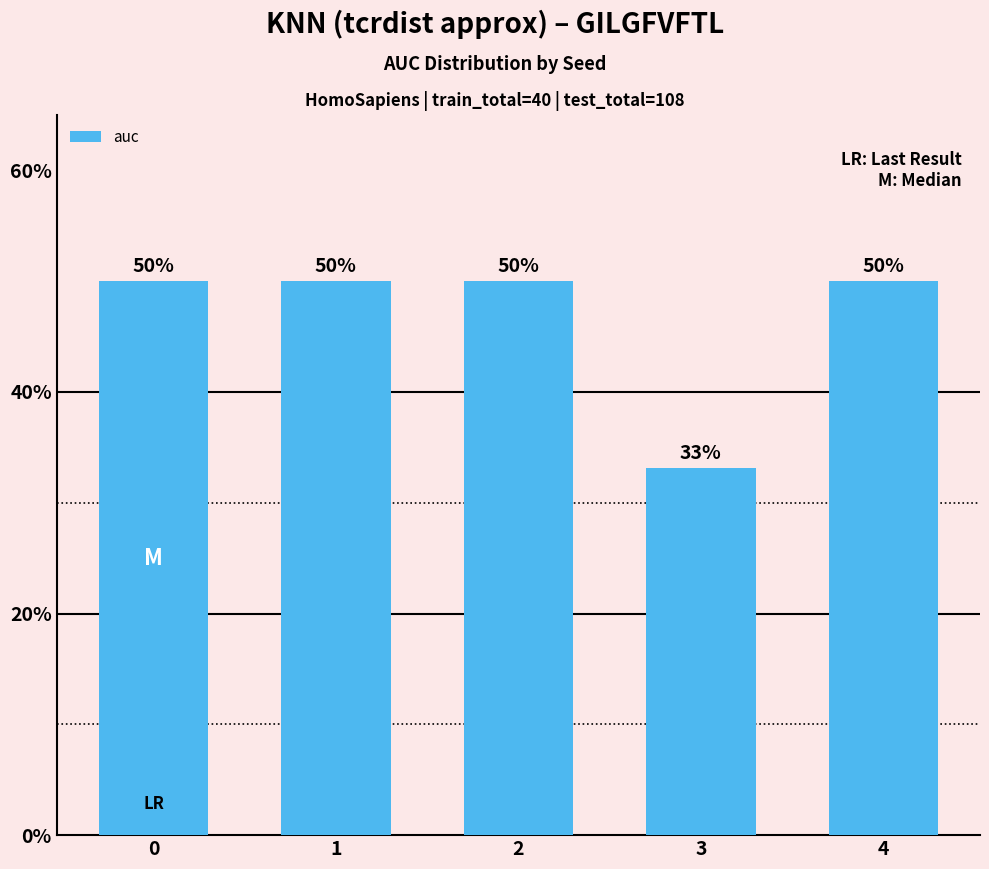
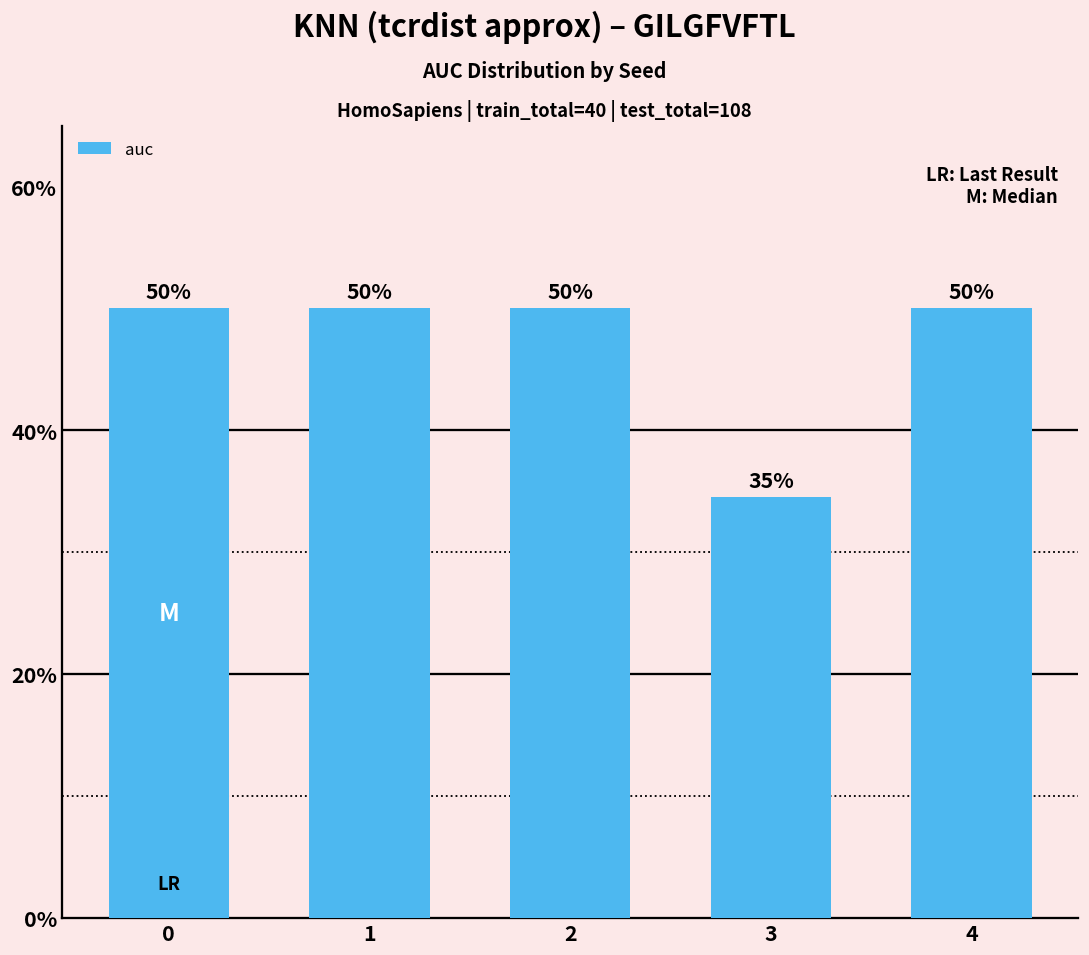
3: 33% -> 35%
